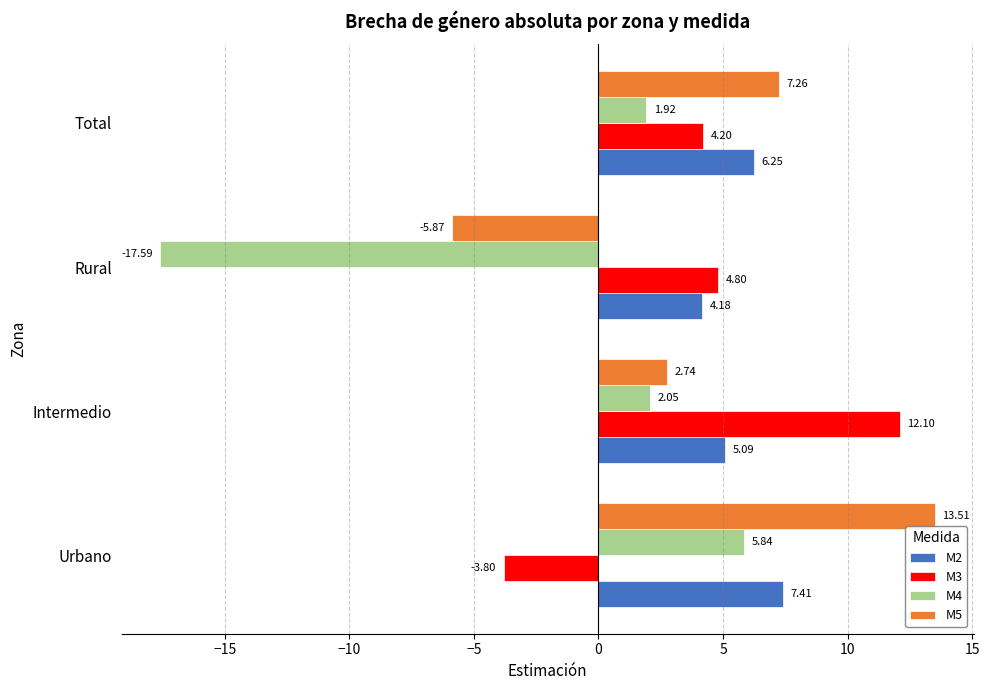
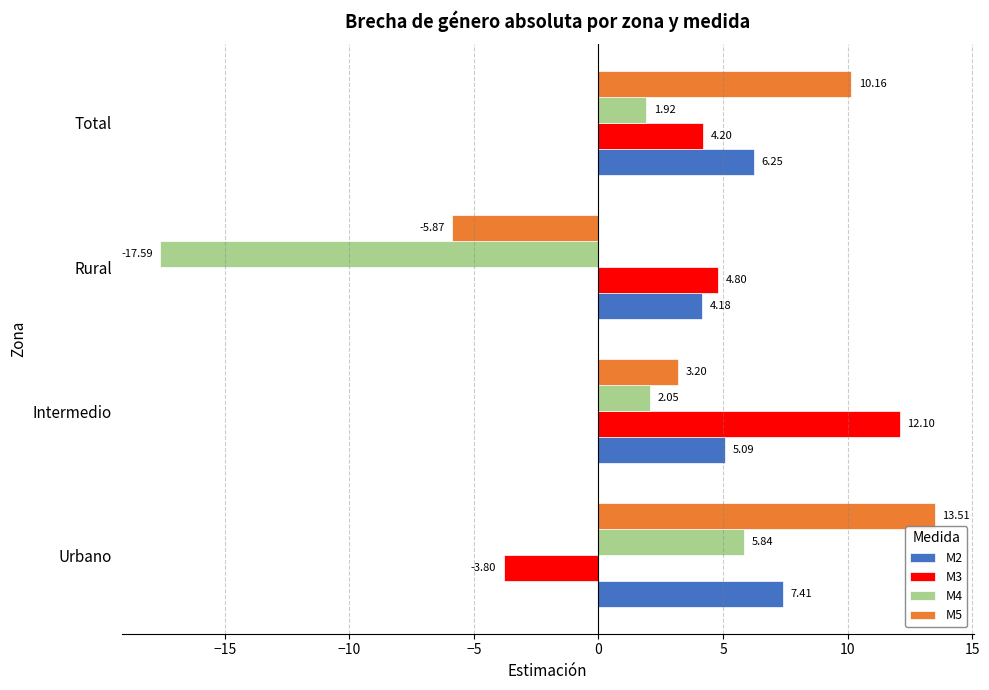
M5, Total: 7.26 -> 10.16
M5, Intermedio: 2.74 -> 3.20
